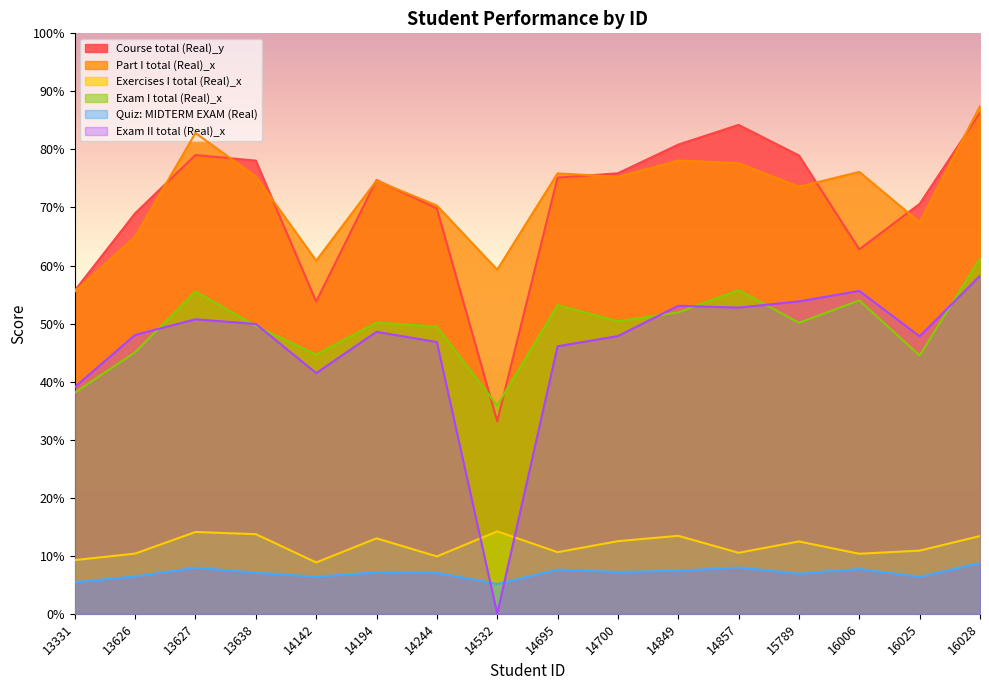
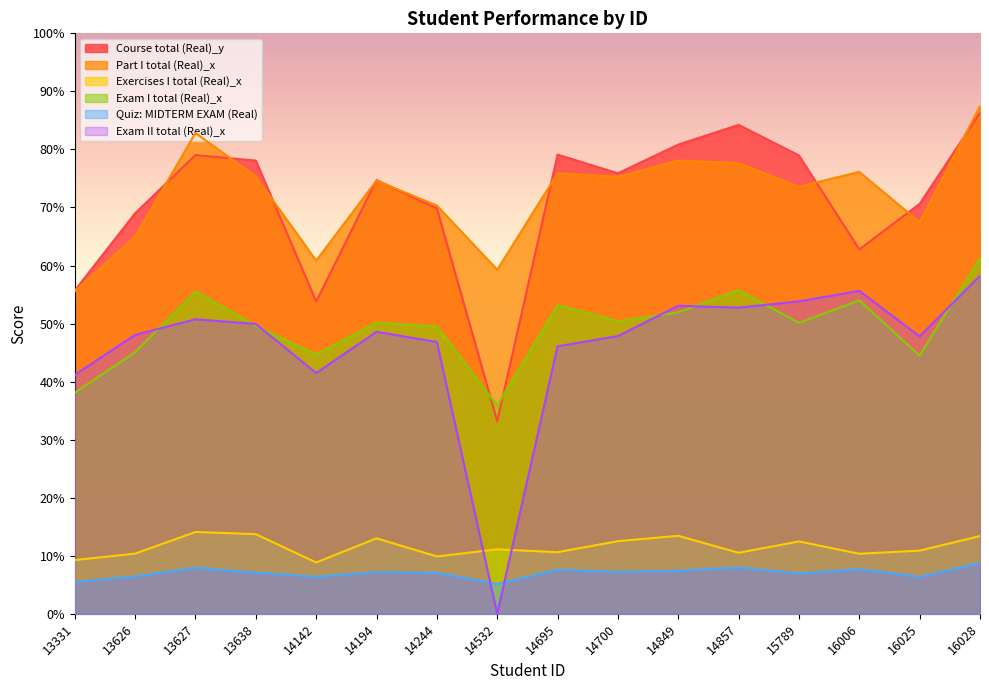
Exam II total (Real)_x, 13331: 39% -> 41%
Exercises I total (Real)_x, 14532: 14% -> 11%
Course total (Real)_y, 14695: 75% -> 79%
